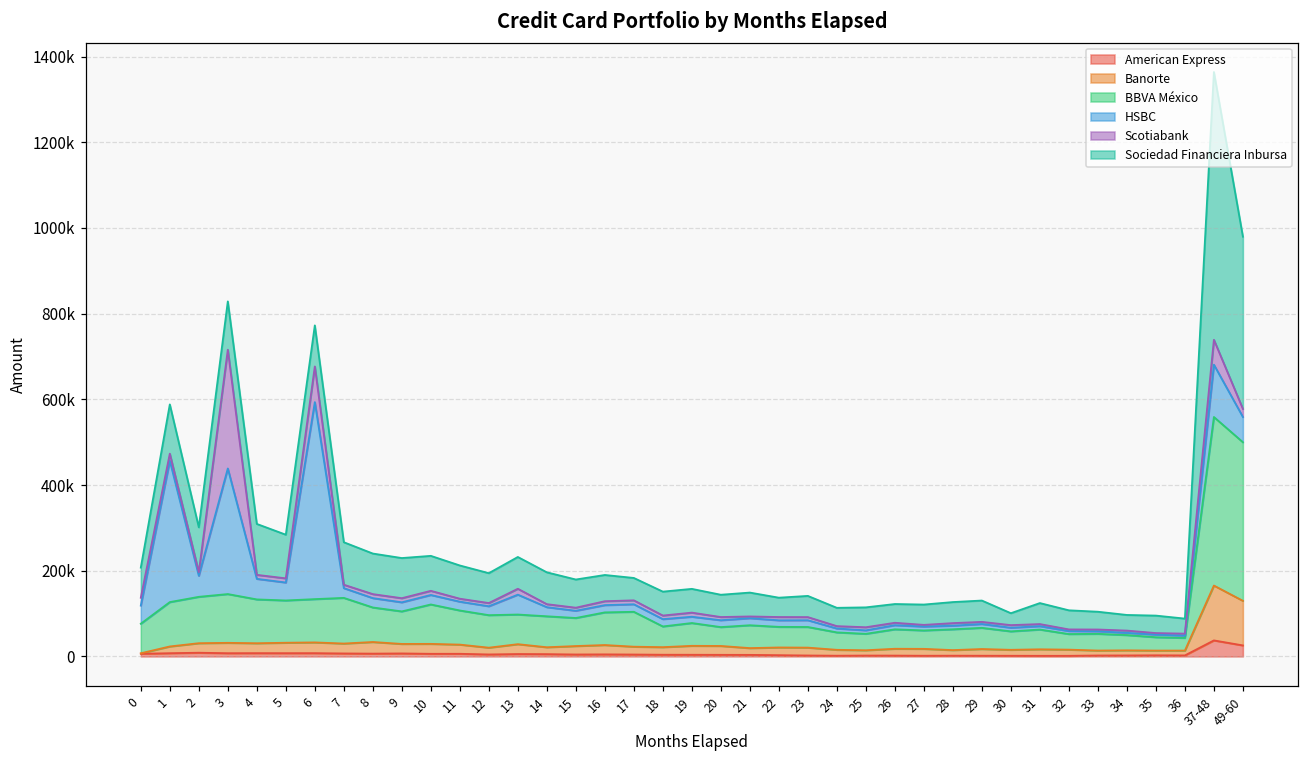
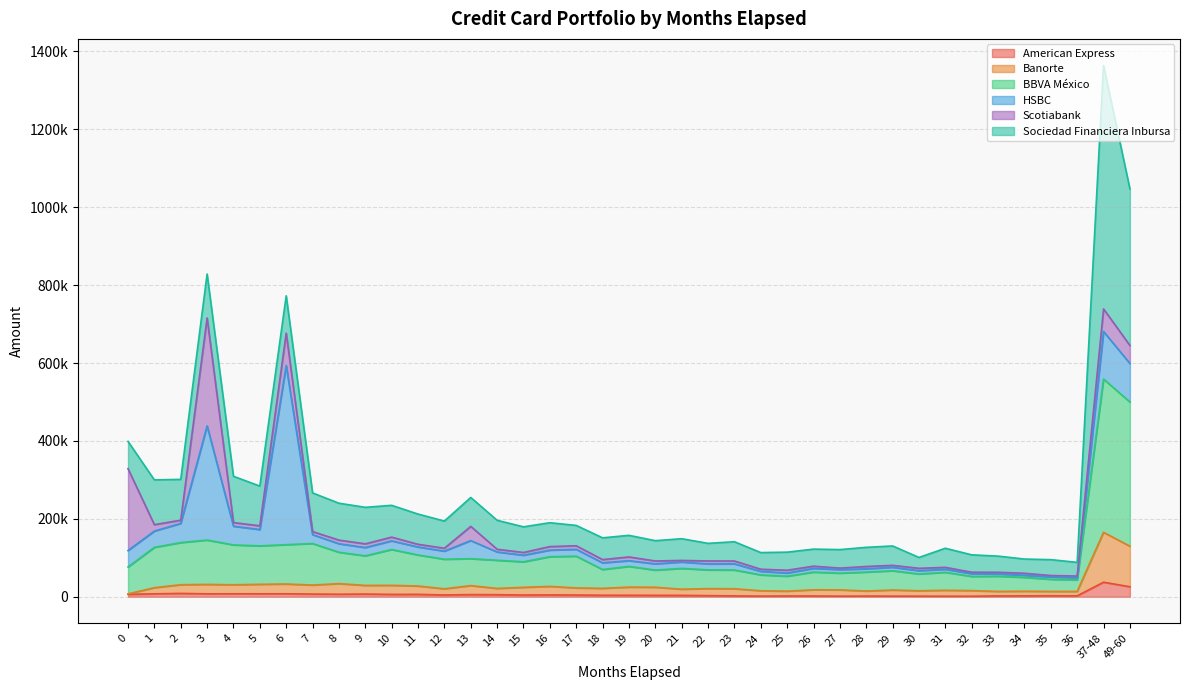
Scotiabank, 0: 20000 -> 210000
HSBC, 1: 330000 -> 40000
Scotiabank, 13: 10000 -> 40000
HSBC, 49-60: 60000 -> 100000
Scotiabank, 49-60: 20000 -> 50000
